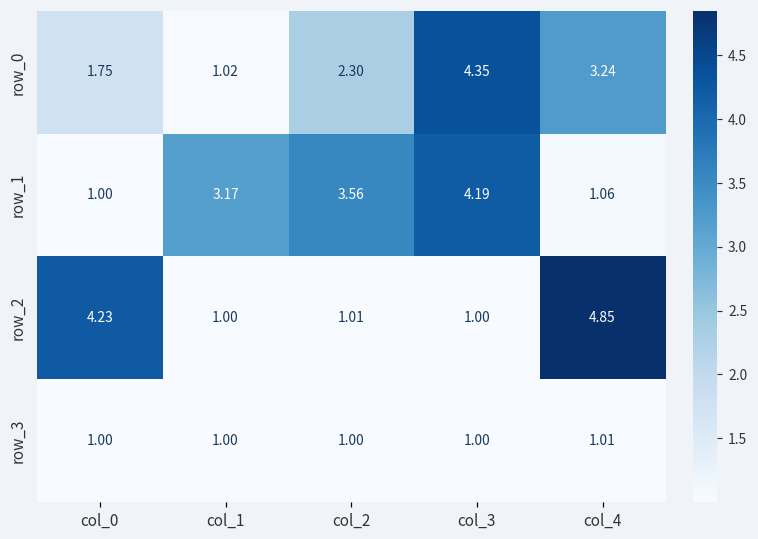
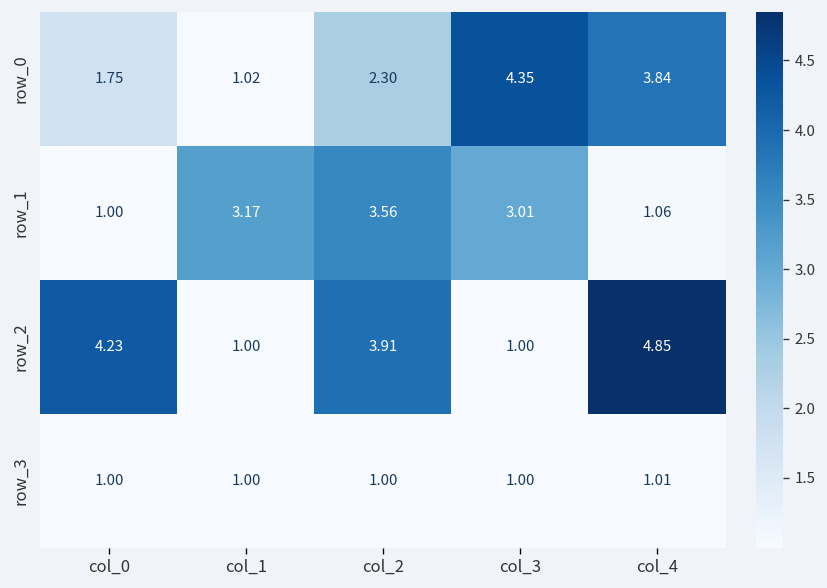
row_0, col_4: 3.24 -> 3.84
row_1, col_3: 4.19 -> 3.01
row_2, col_2: 1.01 -> 3.91
